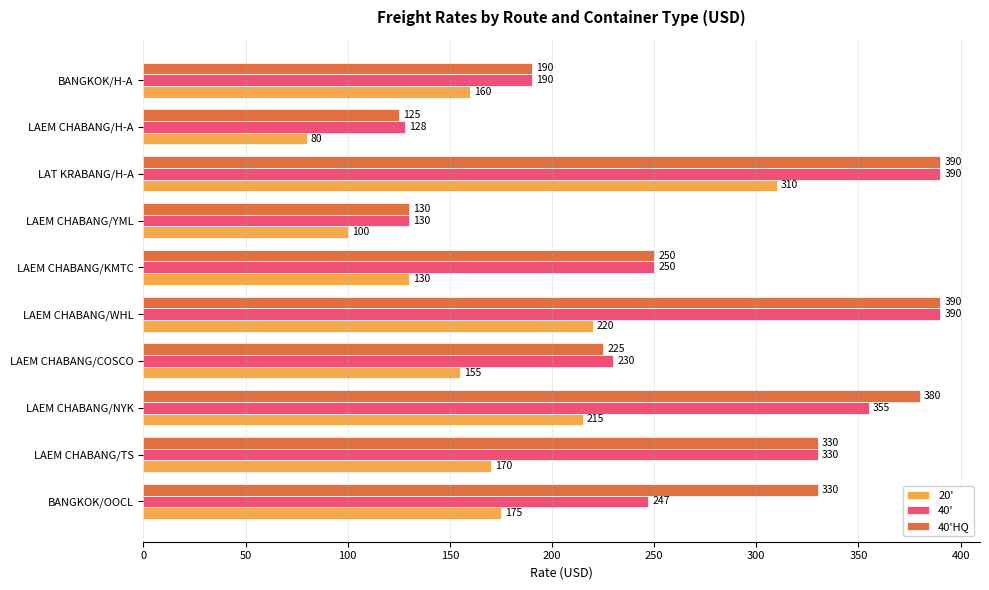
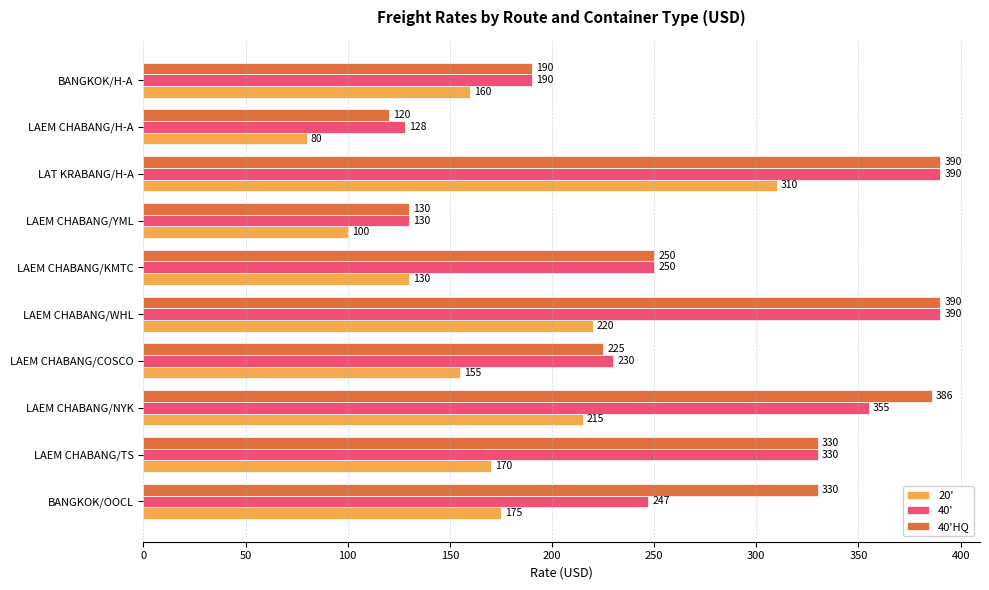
40'HQ, LAEM CHABANG/H-A: 125 -> 120
40'HQ, LAEM CHABANG/NYK: 380 -> 386
